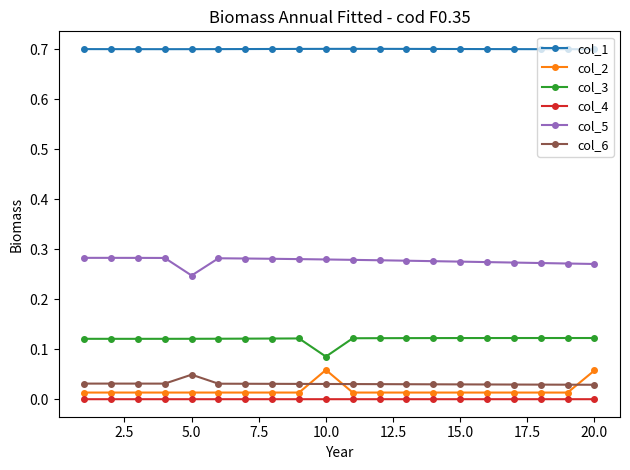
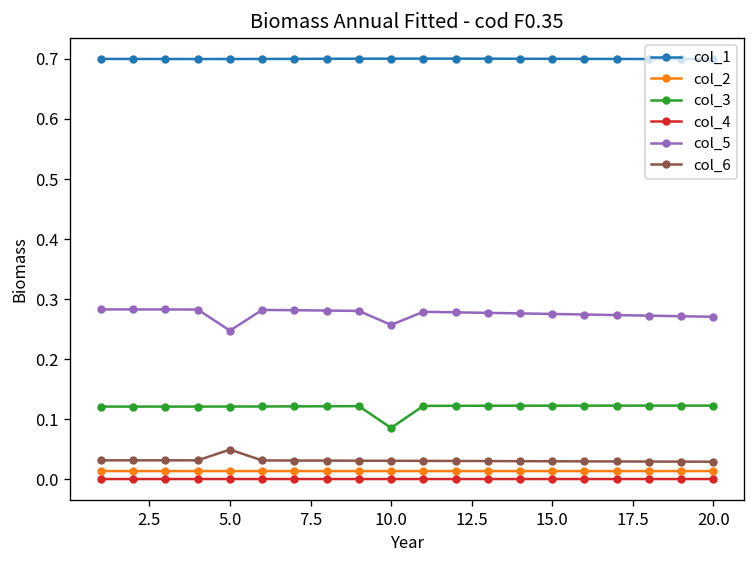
col_2, 10.0: 0.06 -> 0.01
col_5, 10.0: 0.28 -> 0.26
col_2, 20.0: 0.06 -> 0.01
